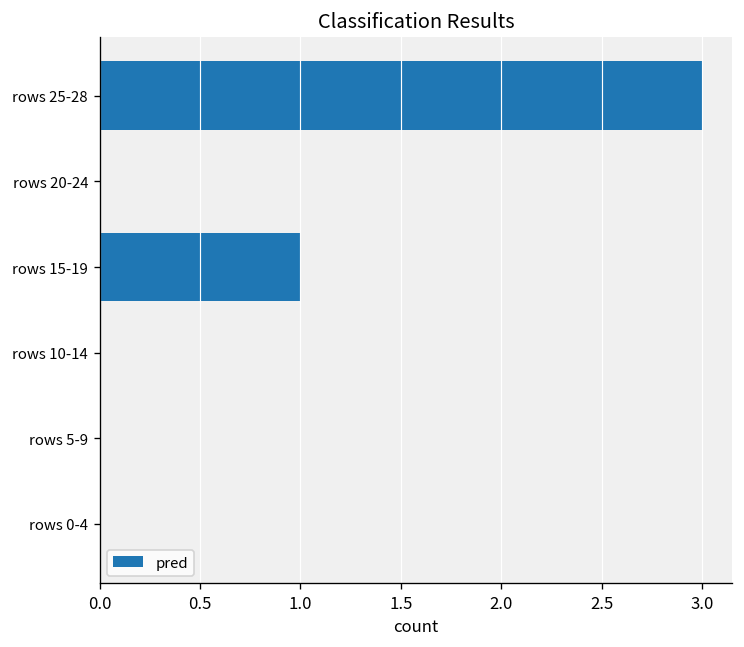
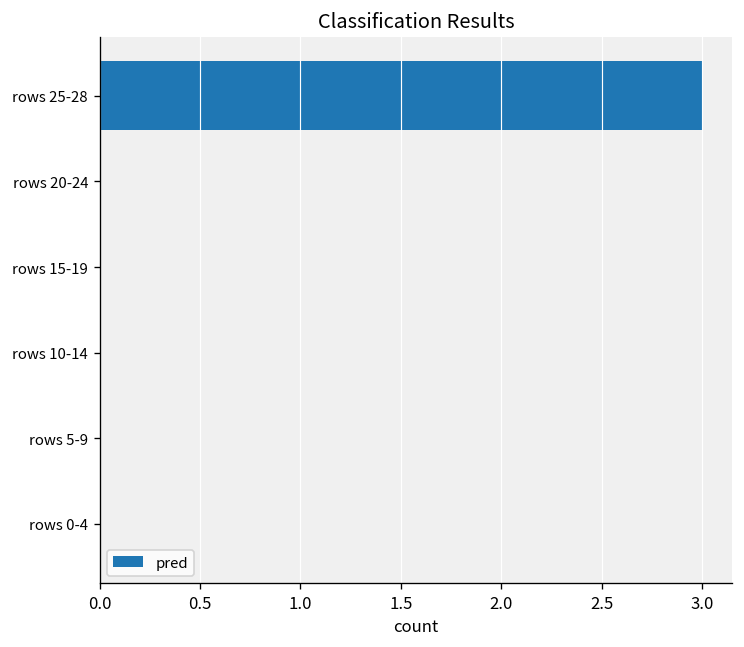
rows 15-19: 1 -> 0
